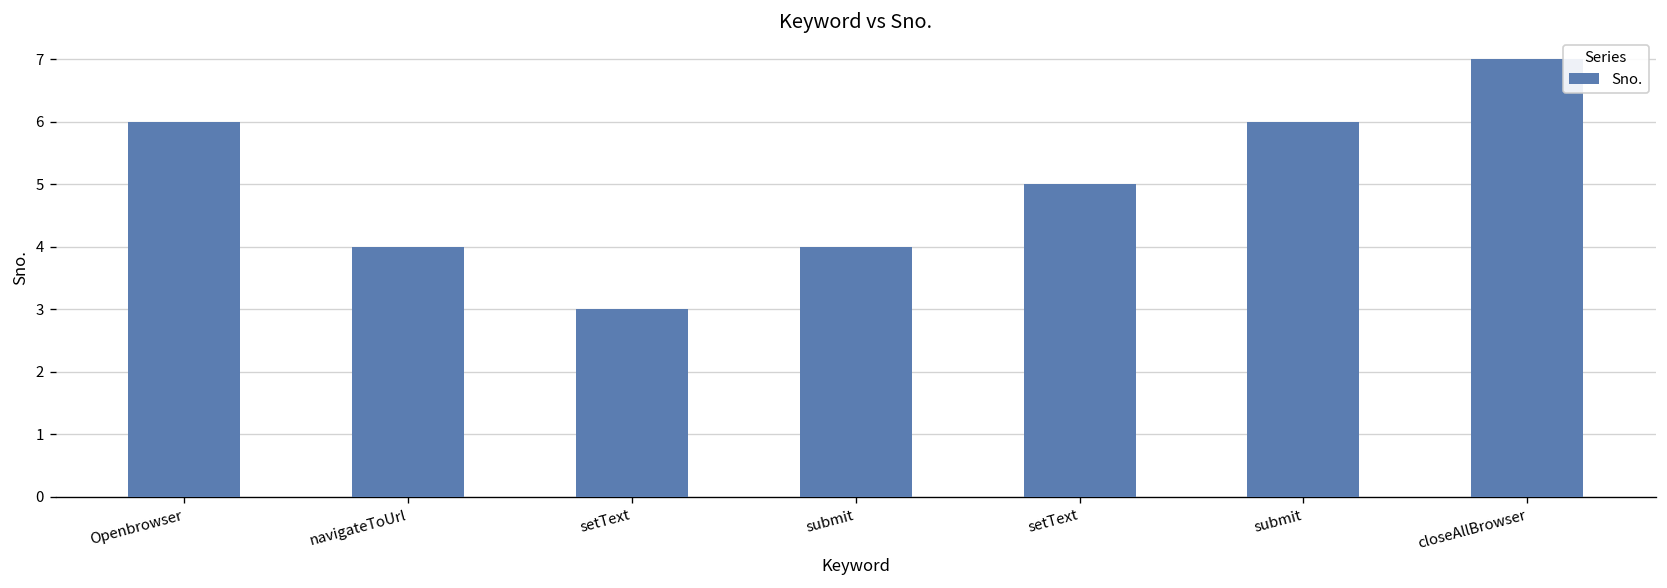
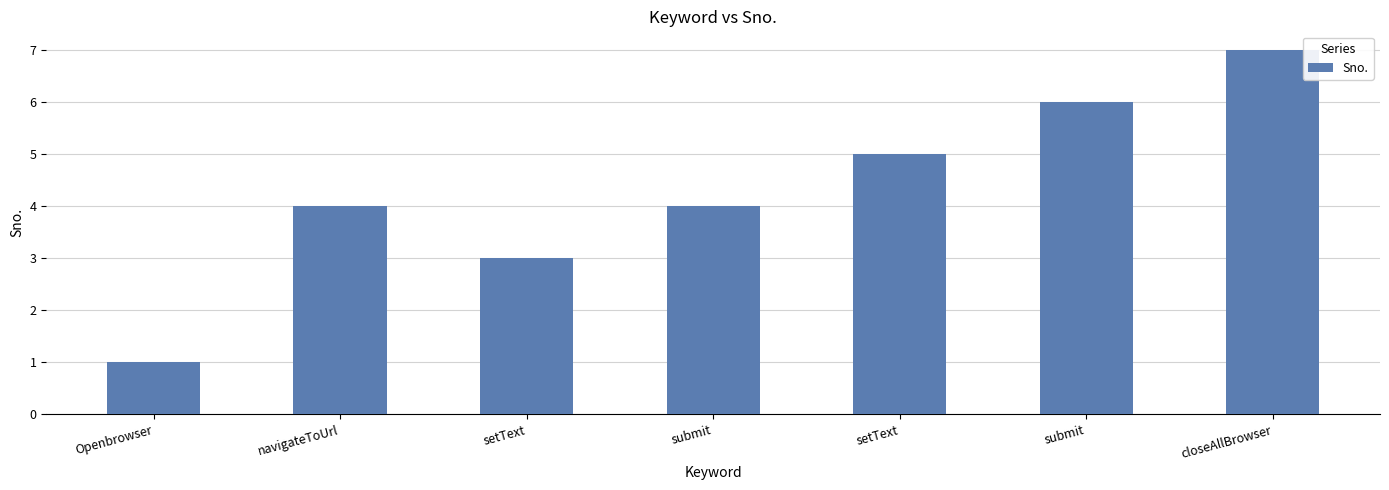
Openbrowser: 6 -> 1
